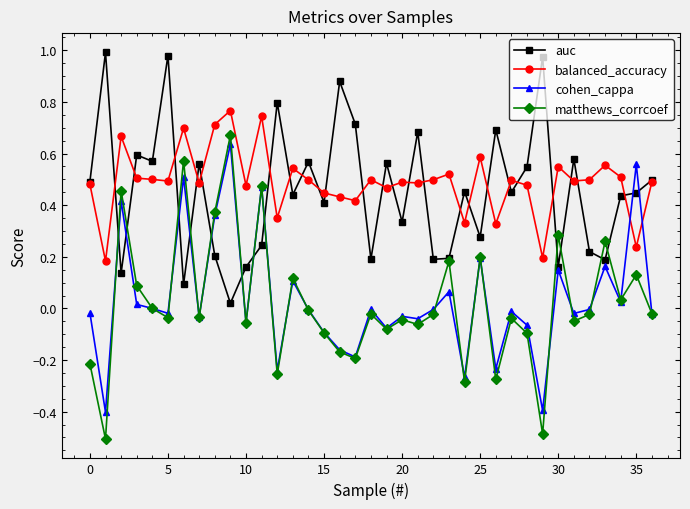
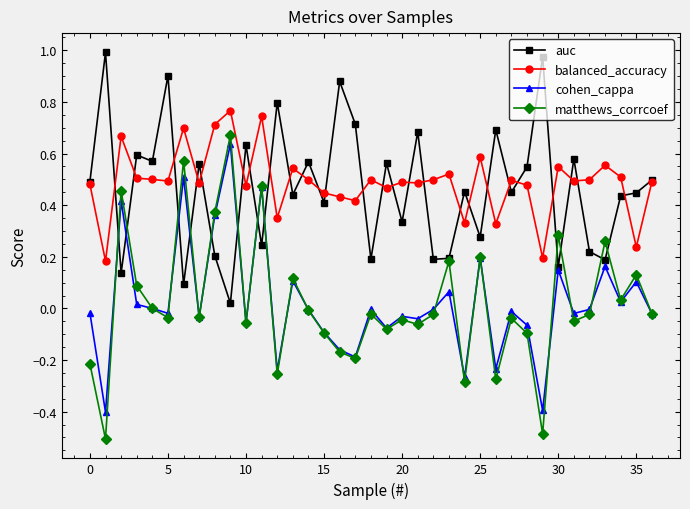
auc, 5: 0.98 -> 0.90
auc, 10: 0.16 -> 0.63
cohen_cappa, 35: 0.56 -> 0.10
